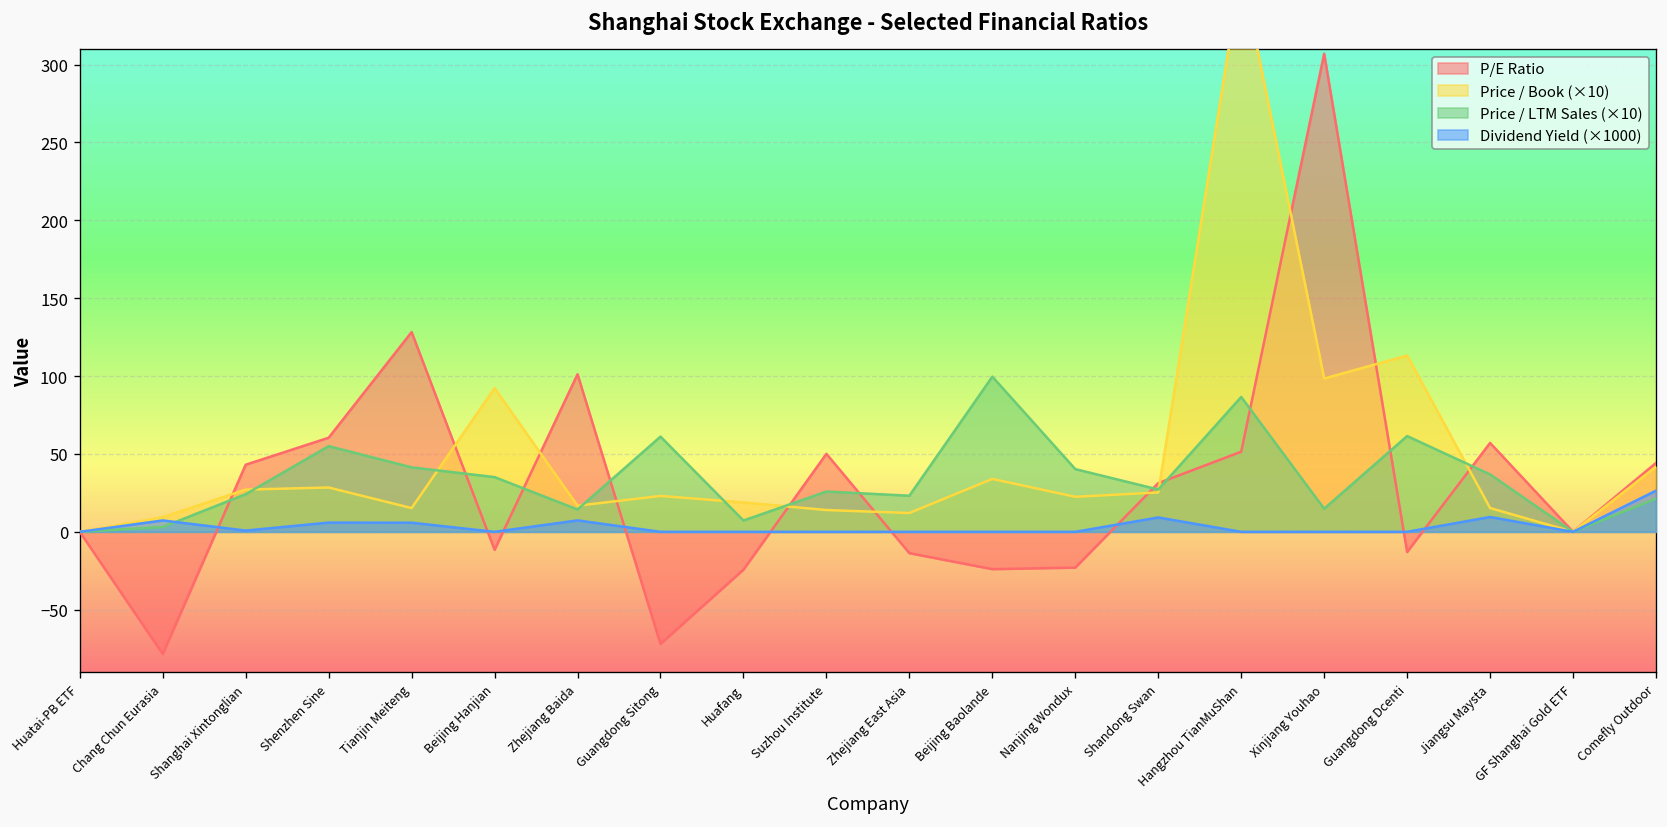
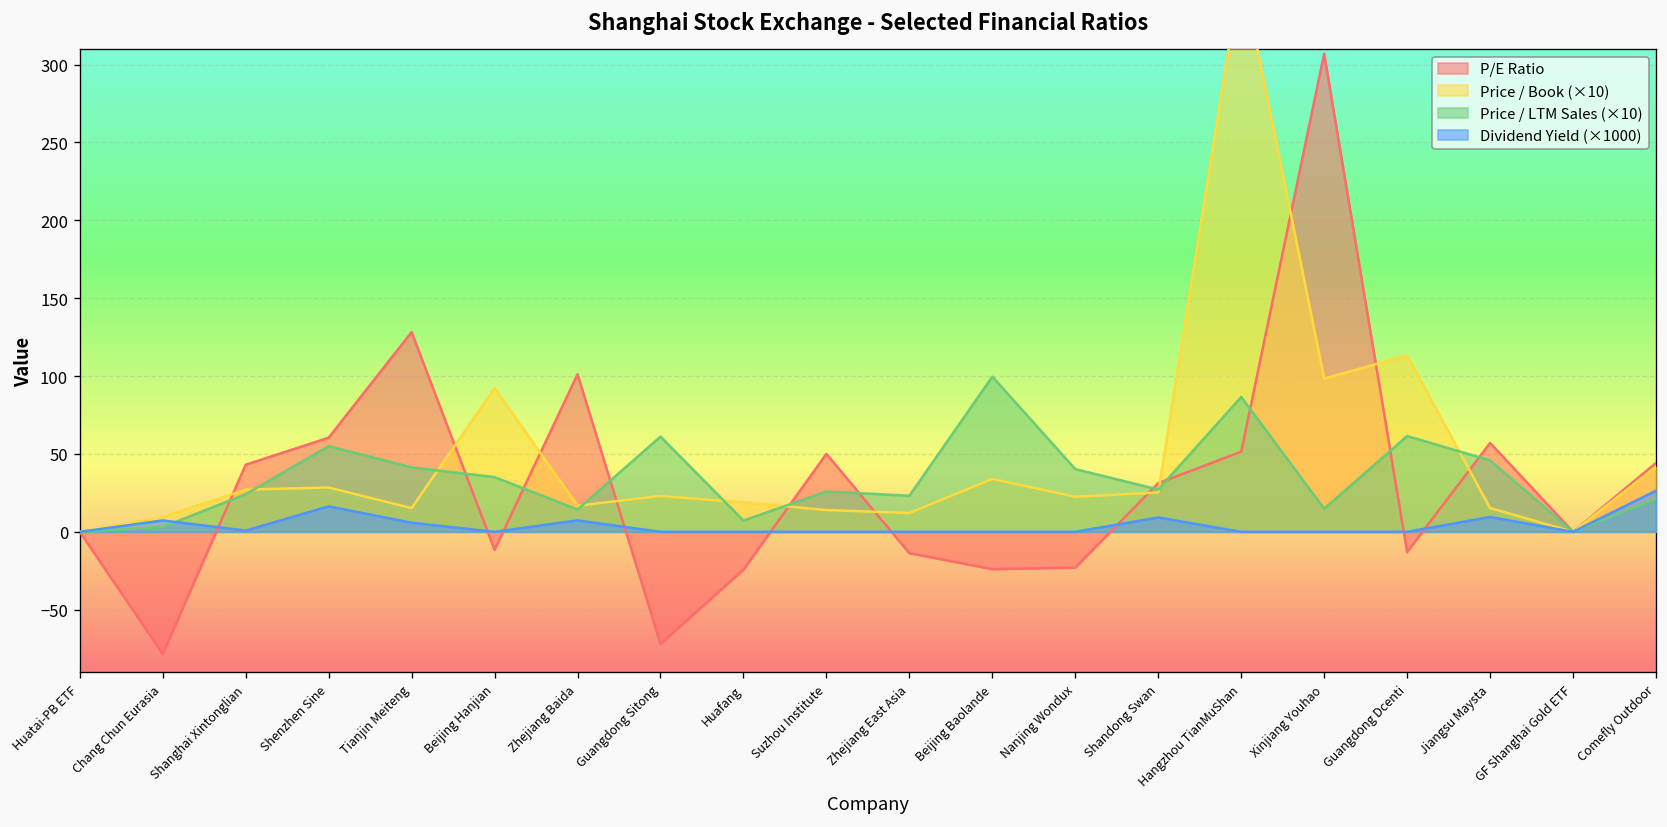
Dividend Yield (×1000), Shenzhen Sine: 6 -> 16
Price / LTM Sales (×10), Jiangsu Maysta: 37 -> 46
